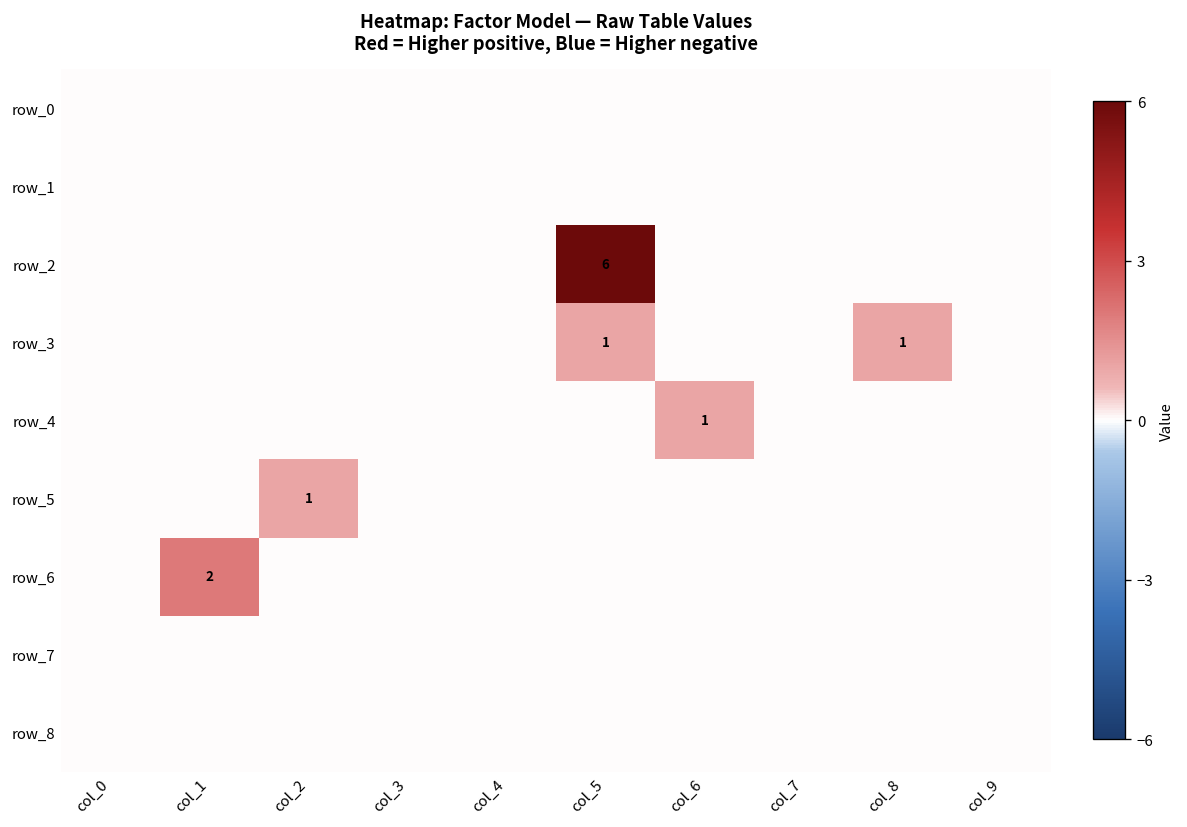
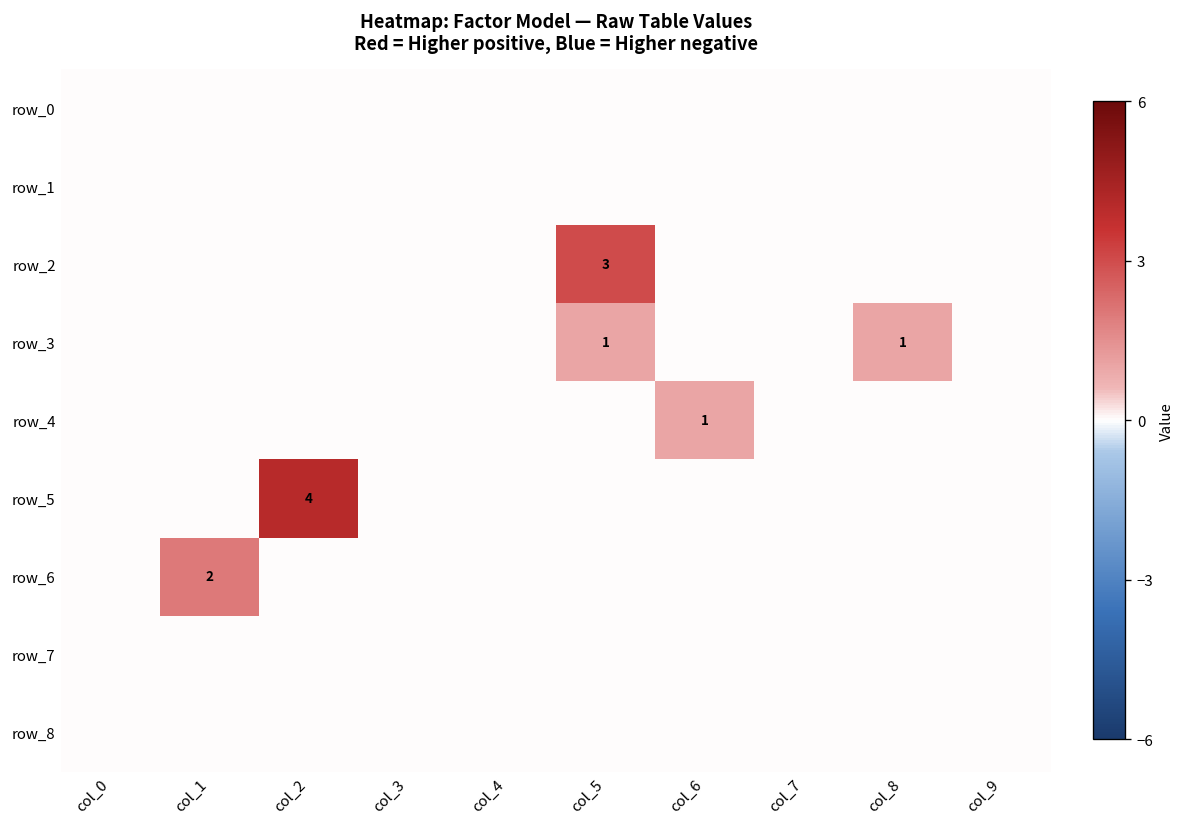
row_2, col_5: 6 -> 3
row_5, col_2: 1 -> 4
